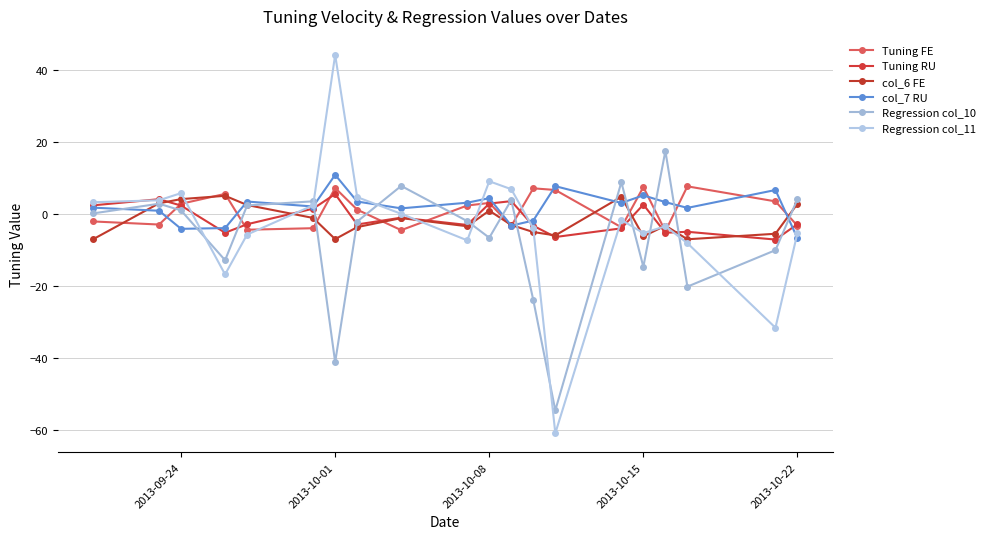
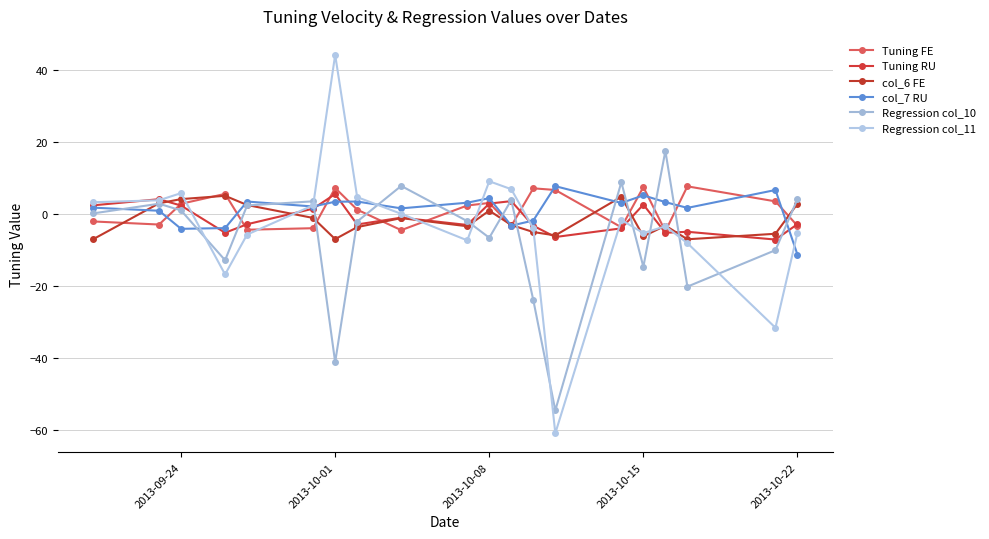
col_7 RU, 2013-10-01: 11 -> 3
col_7 RU, 2013-10-22: -7 -> -11
